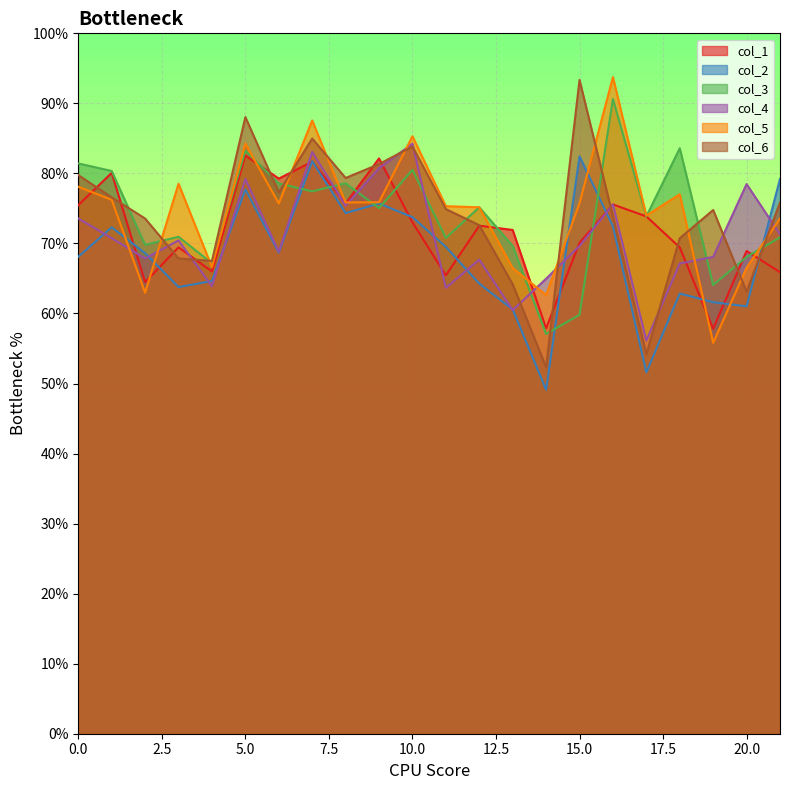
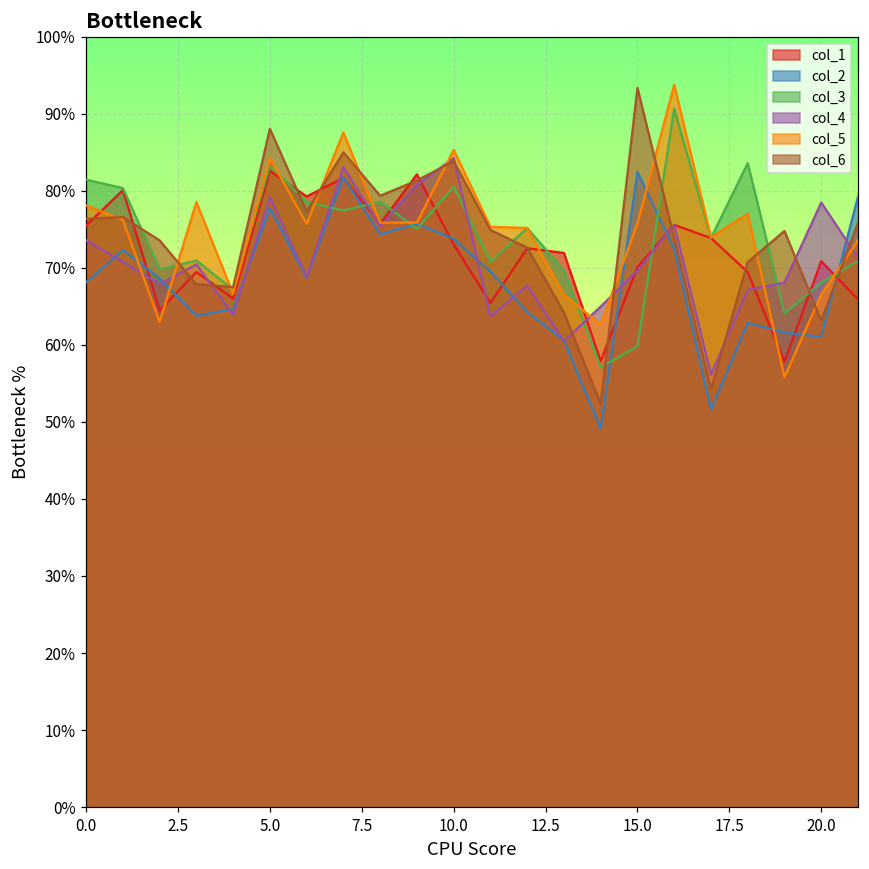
col_6, 0.0: 80% -> 76%
col_1, 20.0: 69% -> 71%
